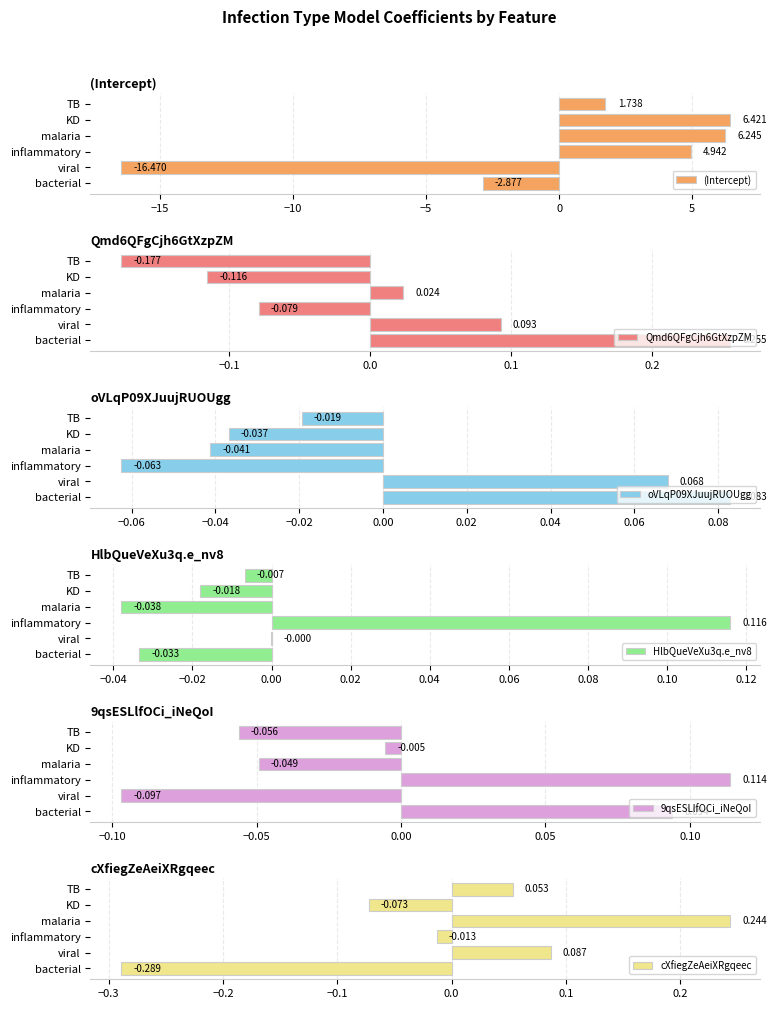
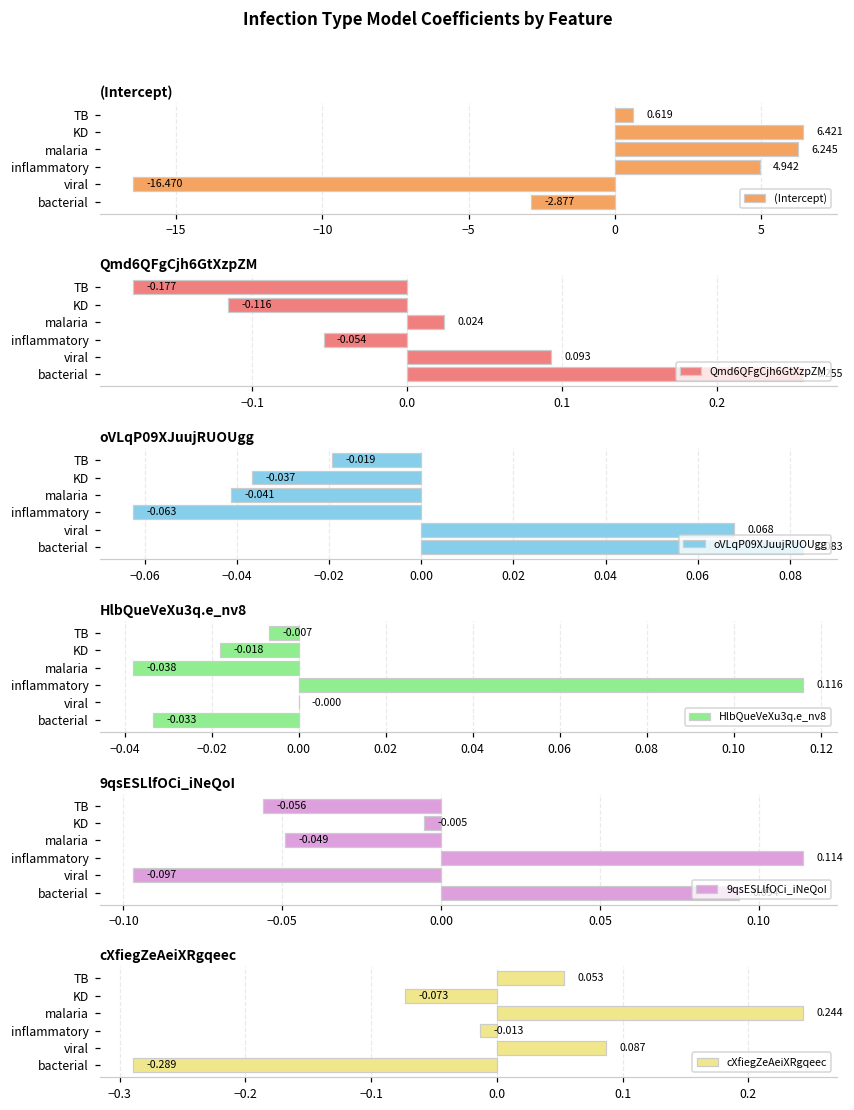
(Intercept), TB: 1.738 -> 0.619
Qmd6QFgCjh6GtXzpZM, inflammatory: -0.079 -> -0.054
